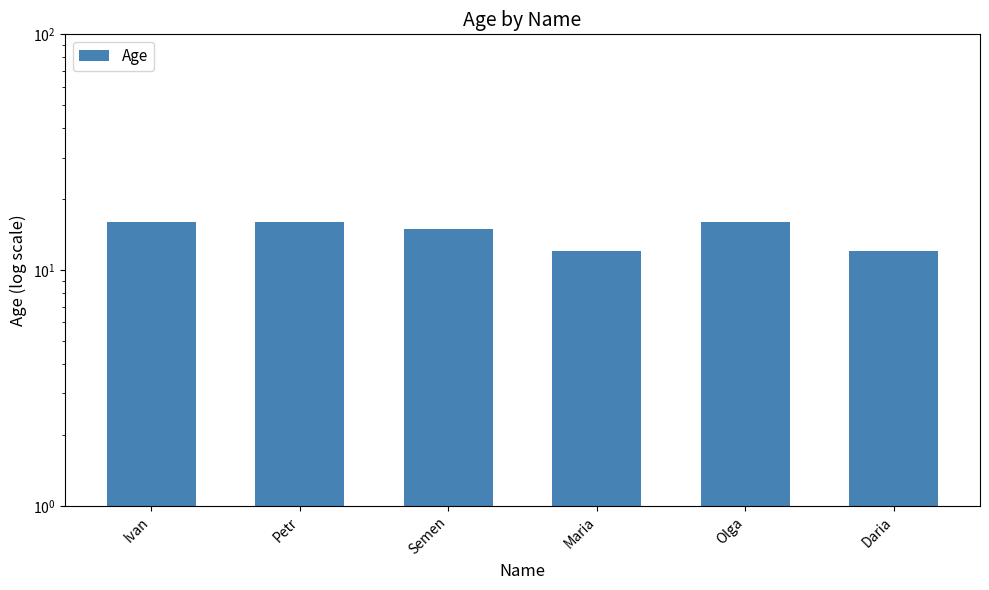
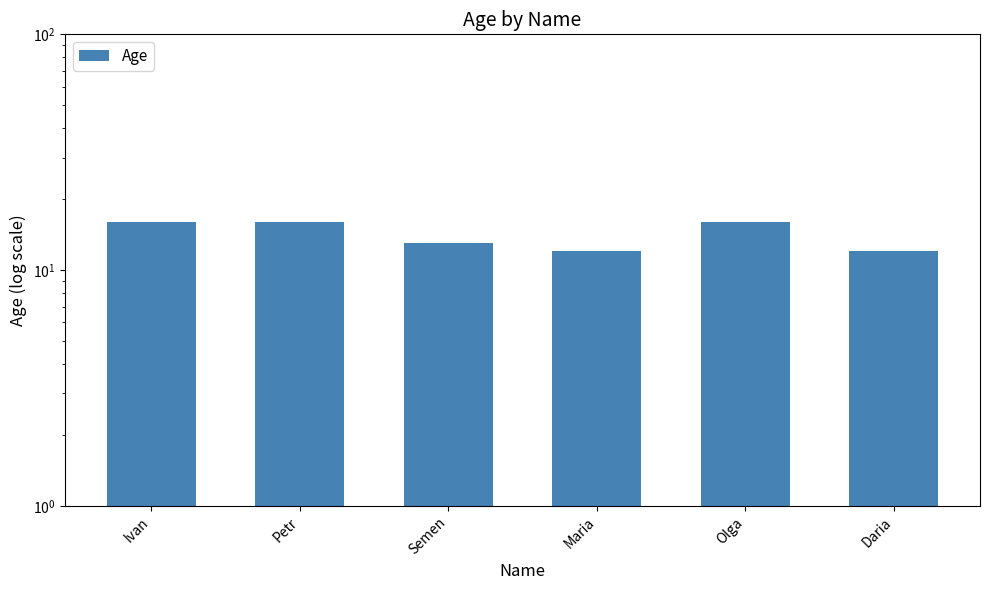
Semen: 15 -> 13
